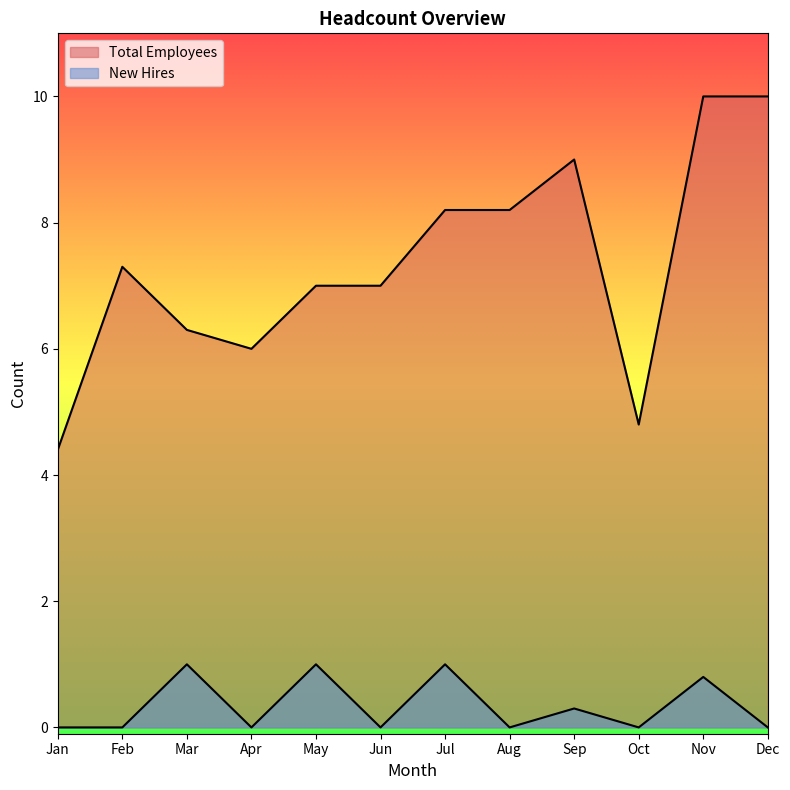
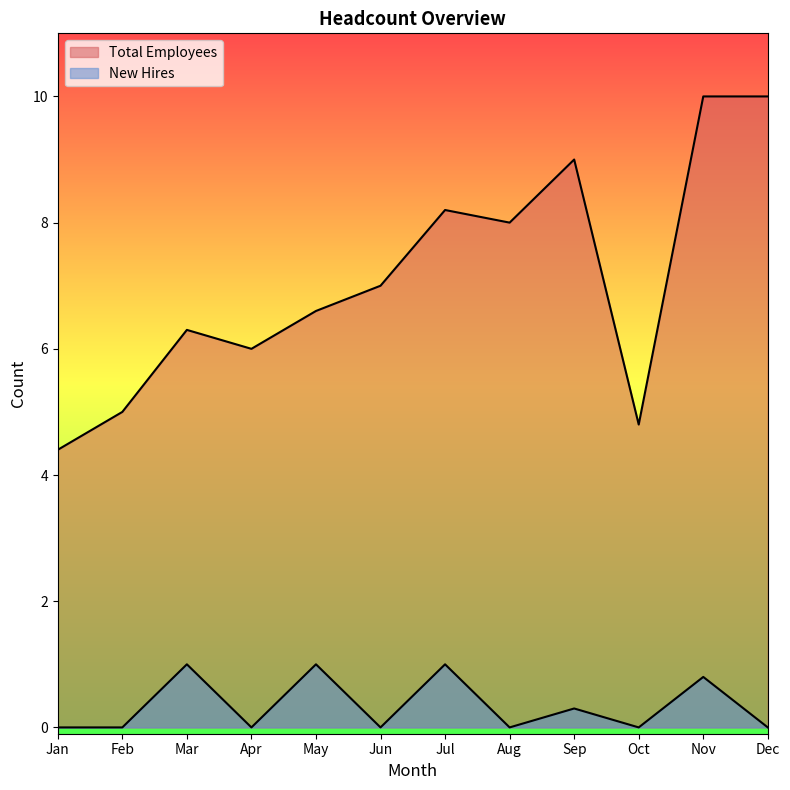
Total Employees, Feb: 7.3 -> 5.0
Total Employees, May: 7.0 -> 6.6
Total Employees, Aug: 8.2 -> 8.0
